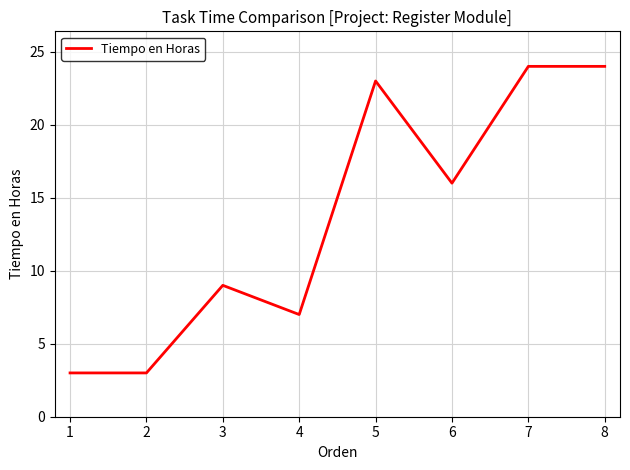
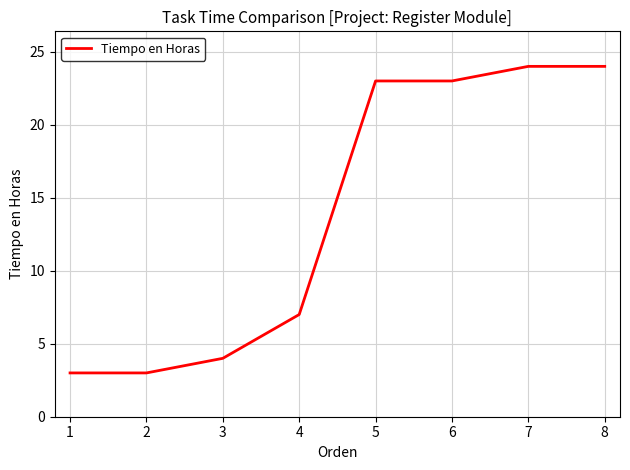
3: 9 -> 4
6: 16 -> 23
